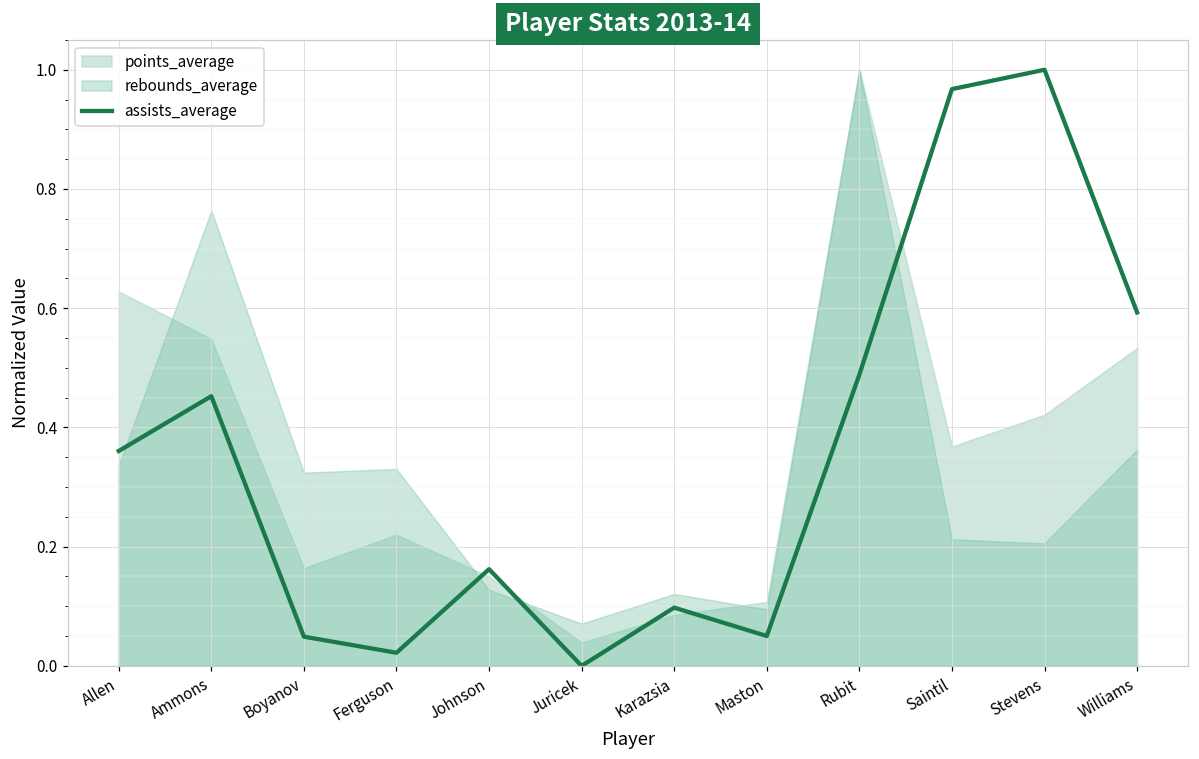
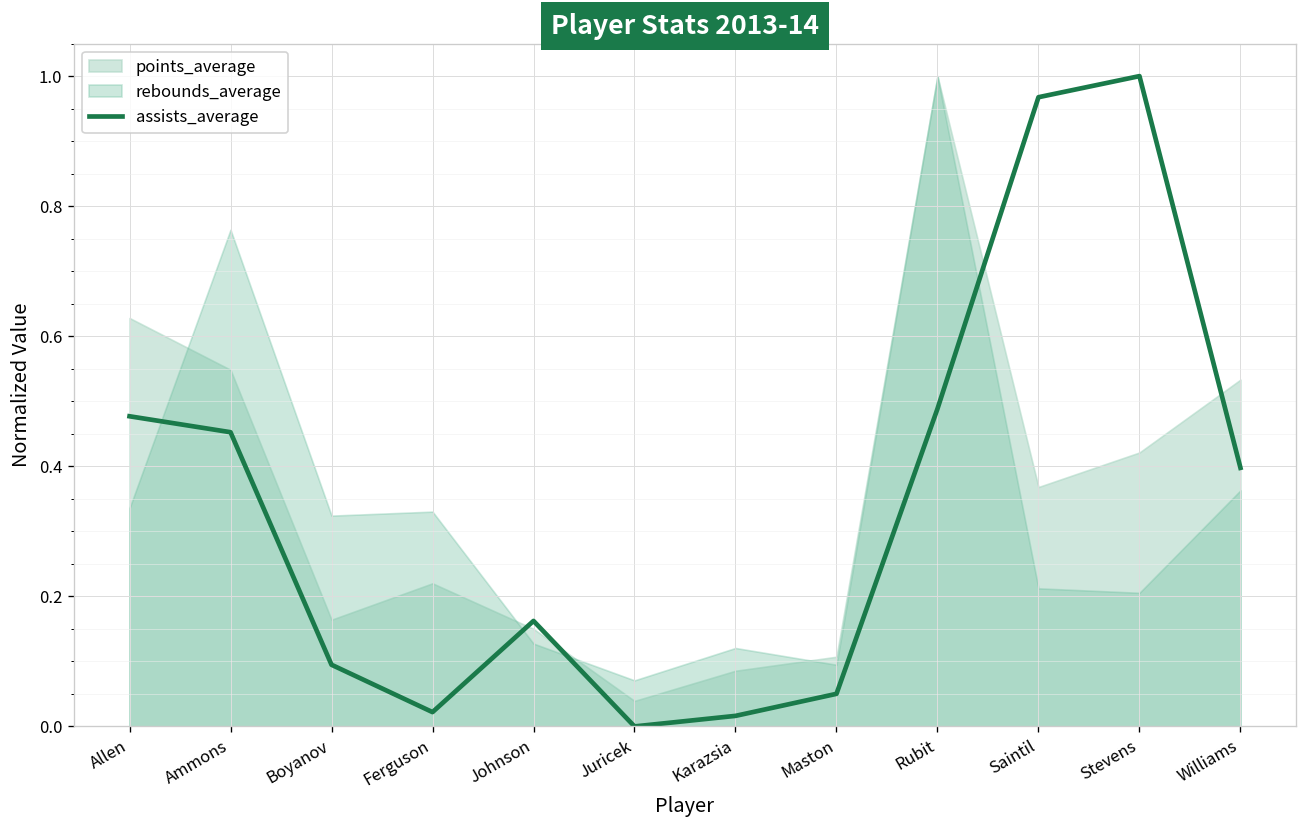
assists_average, Allen: 0.36 -> 0.48
assists_average, Boyanov: 0.05 -> 0.09
assists_average, Karazsia: 0.10 -> 0.02
assists_average, Williams: 0.59 -> 0.40
